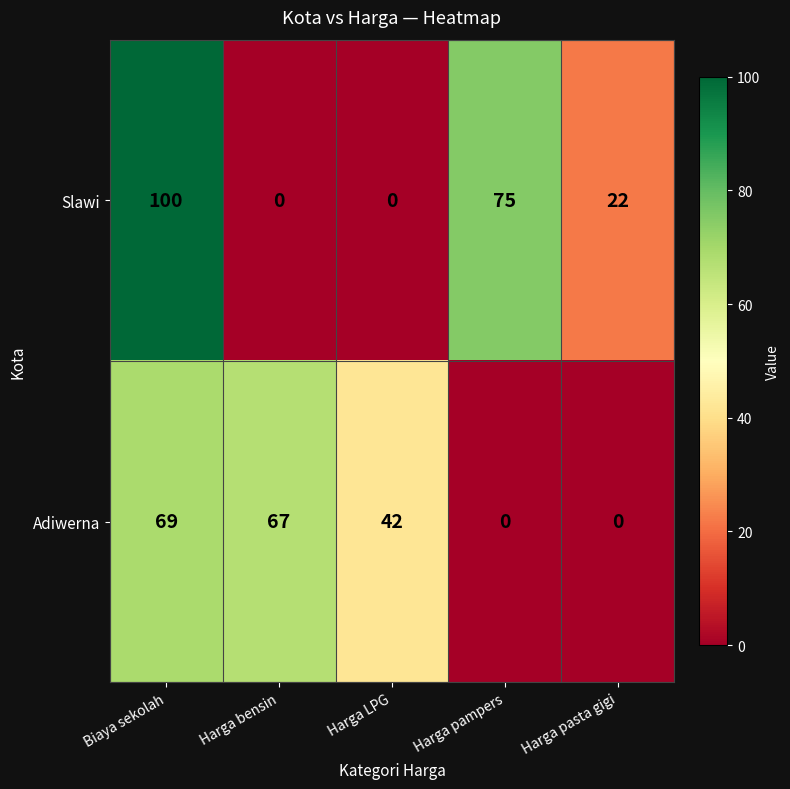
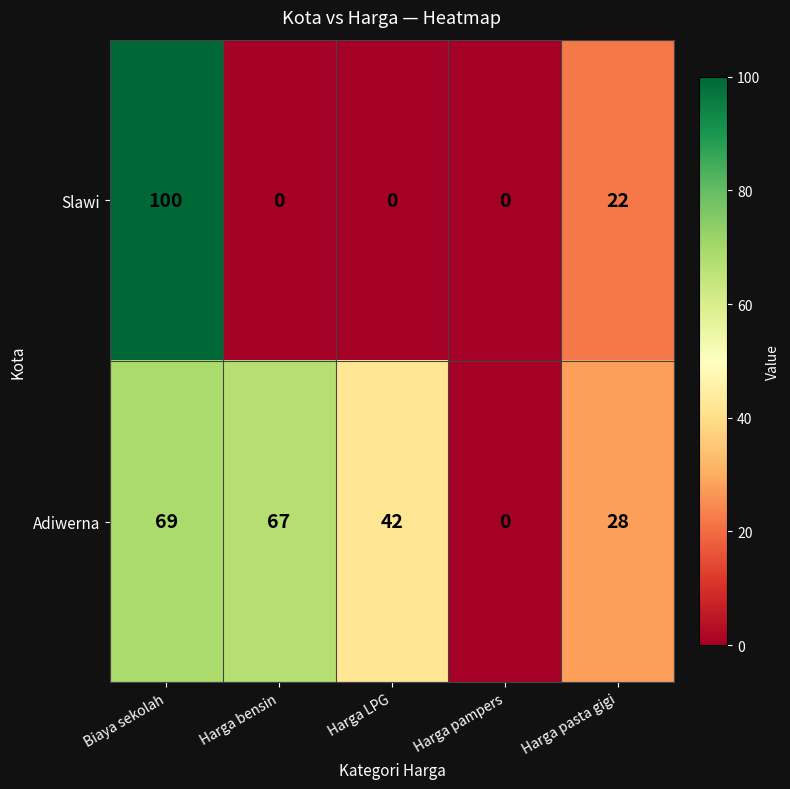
Slawi, Harga pampers: 75 -> 0
Adiwerna, Harga pasta gigi: 0 -> 28
